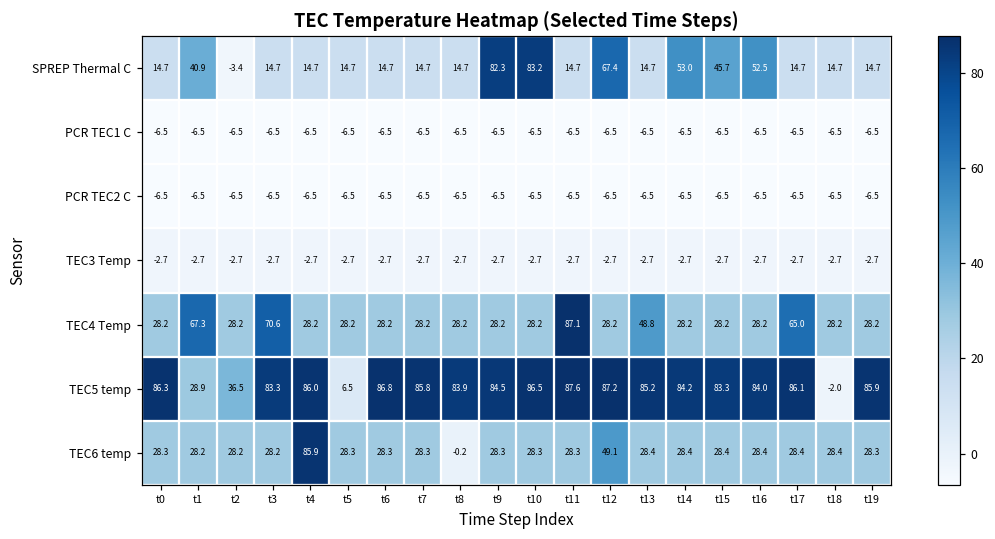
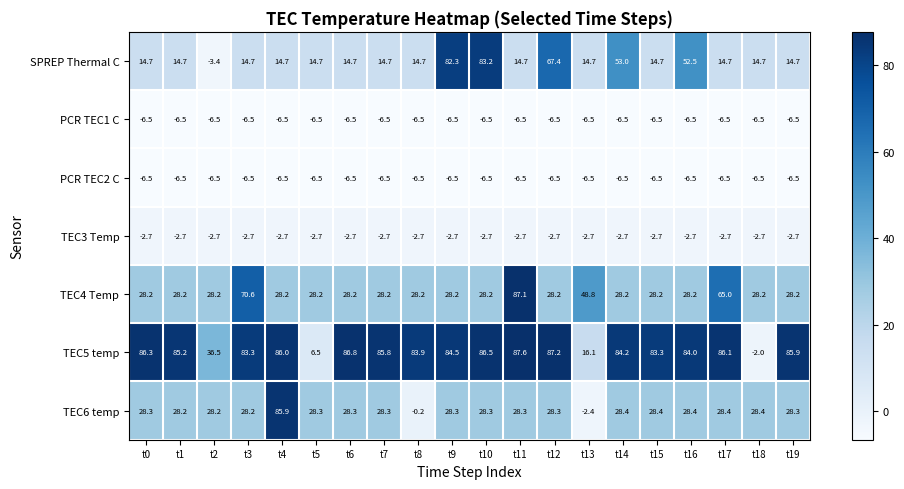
SPREP Thermal C, t1: 40.9 -> 14.7
SPREP Thermal C, t15: 45.7 -> 14.7
TEC4 Temp, t1: 67.3 -> 28.2
TEC5 temp, t1: 28.9 -> 85.2
TEC5 temp, t13: 85.2 -> 16.1
TEC6 temp, t12: 49.1 -> 28.3
TEC6 temp, t13: 28.4 -> -2.4
